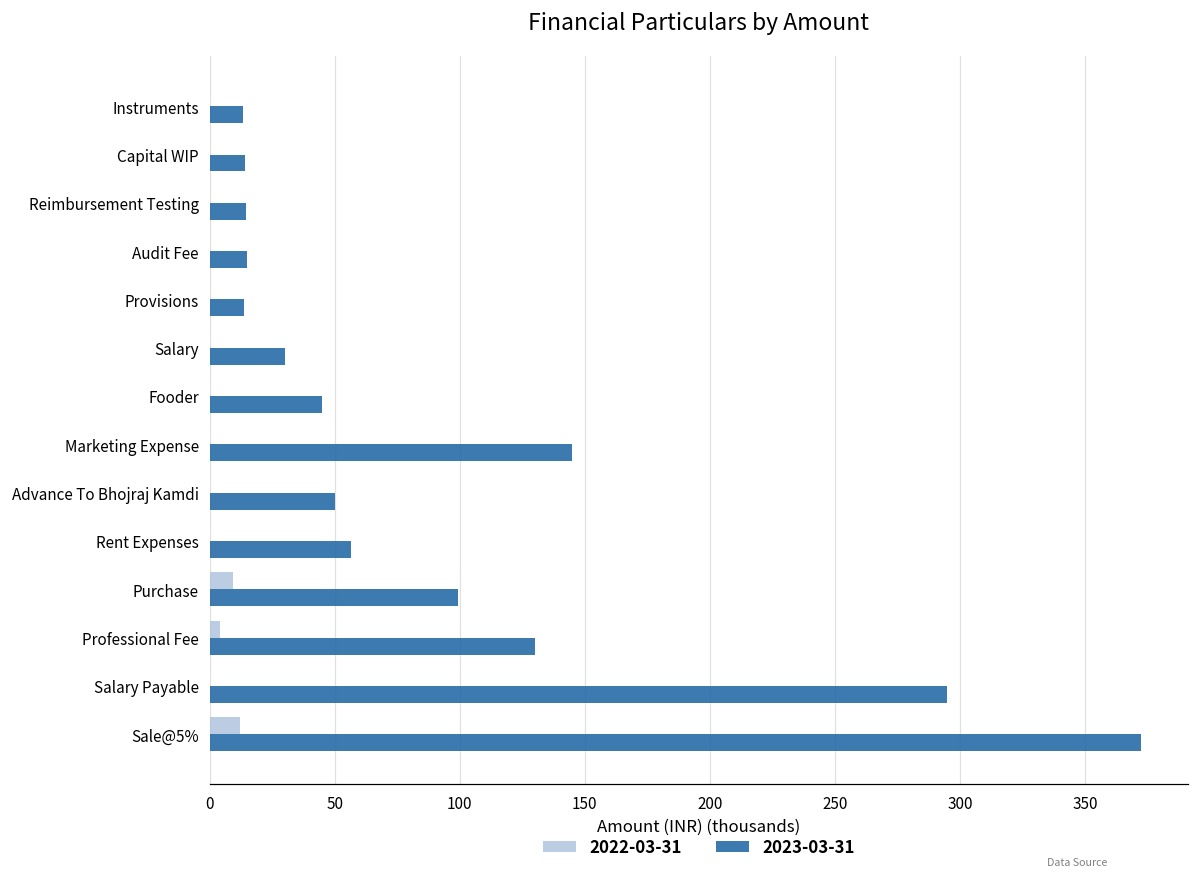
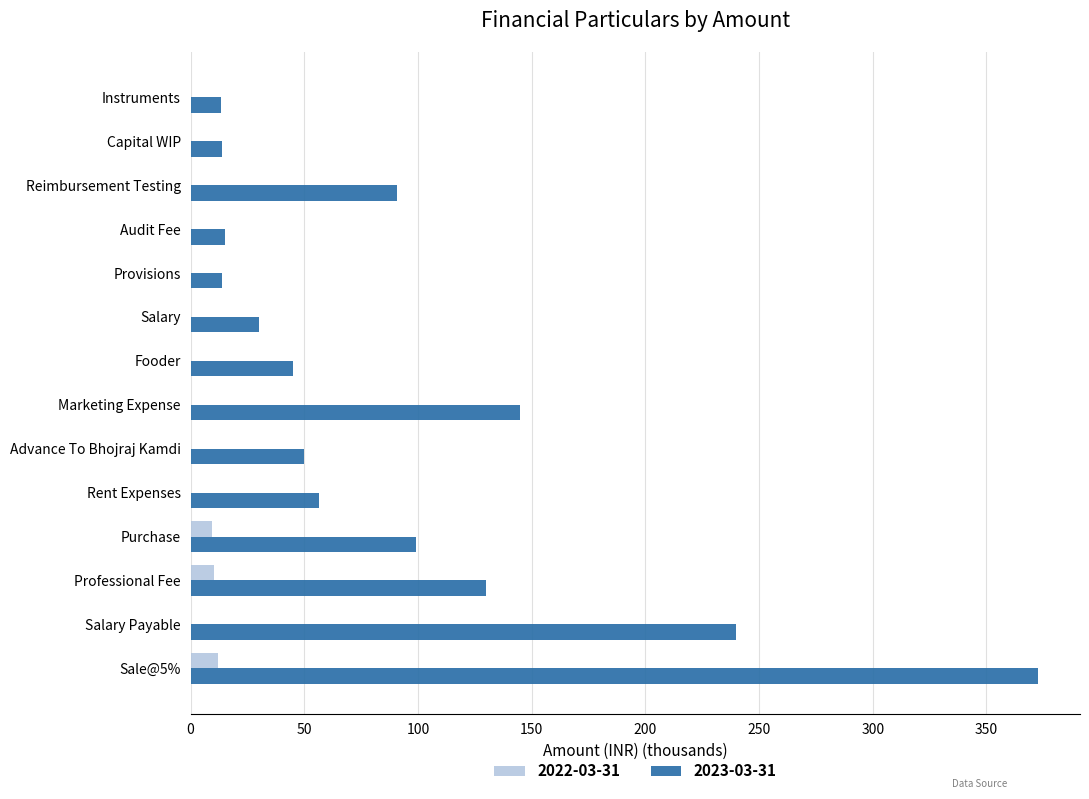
2023-03-31, Reimbursement Testing: 14 -> 91
2022-03-31, Professional Fee: 4 -> 10
2023-03-31, Salary Payable: 295 -> 240
